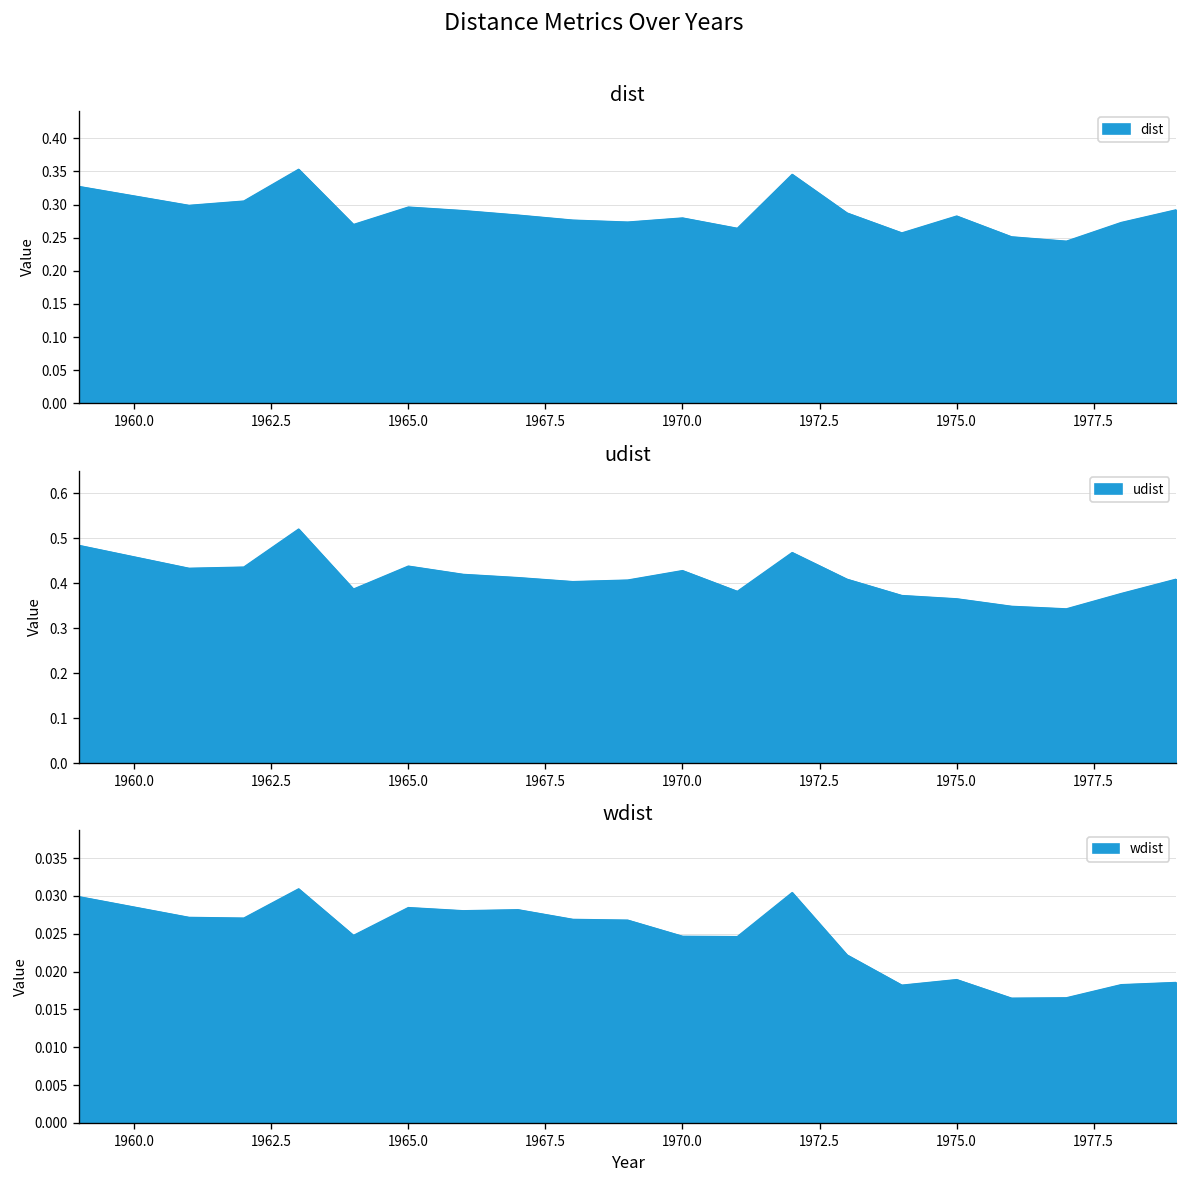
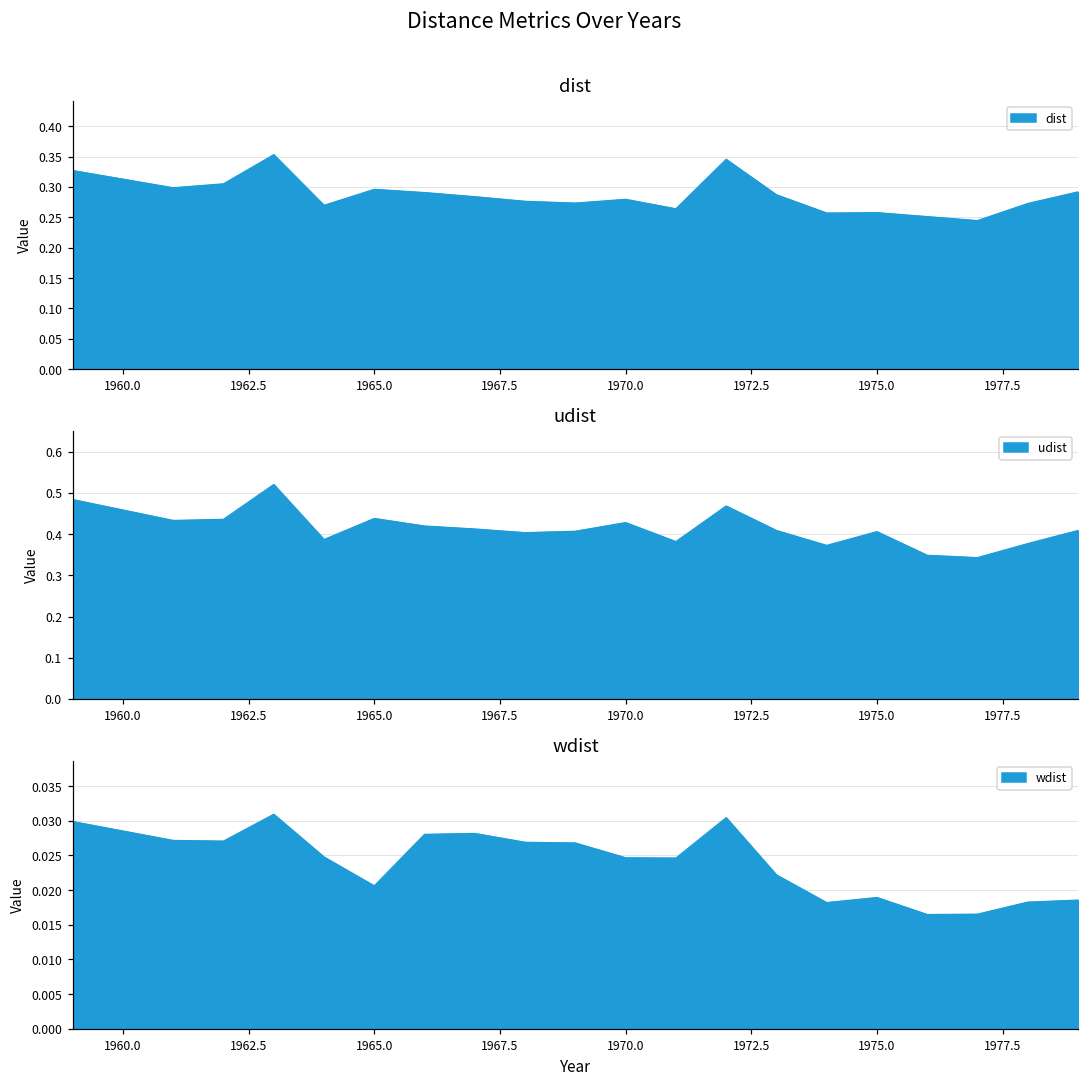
dist, 1975.0: 0.28 -> 0.26
udist, 1975.0: 0.37 -> 0.41
wdist, 1965.0: 0.028 -> 0.021
